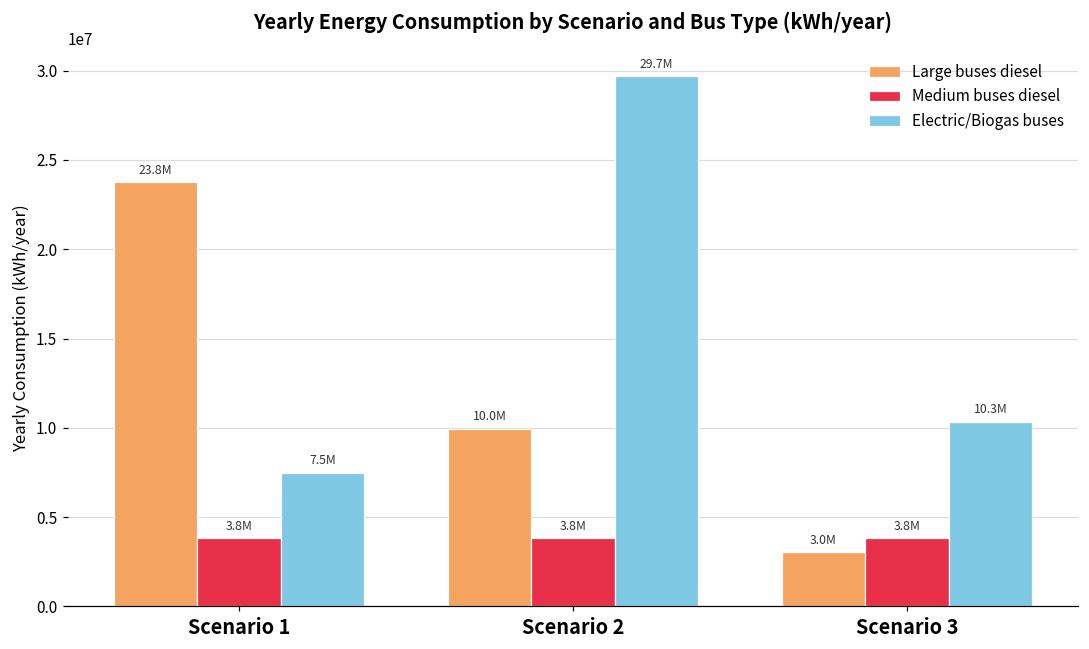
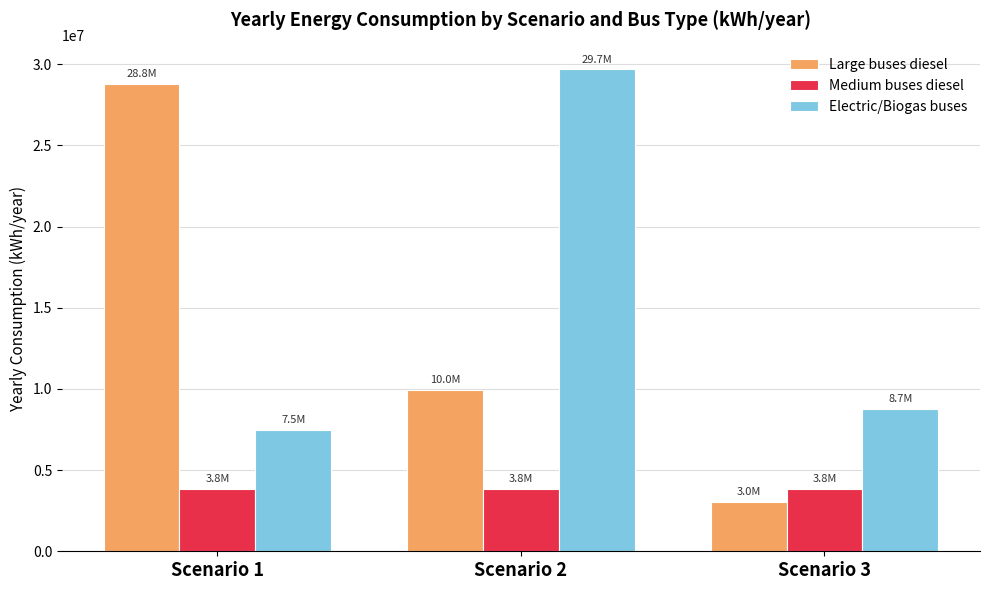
Large buses diesel, Scenario 1: 23.8M -> 28.8M
Electric/Biogas buses, Scenario 3: 10.3M -> 8.7M
